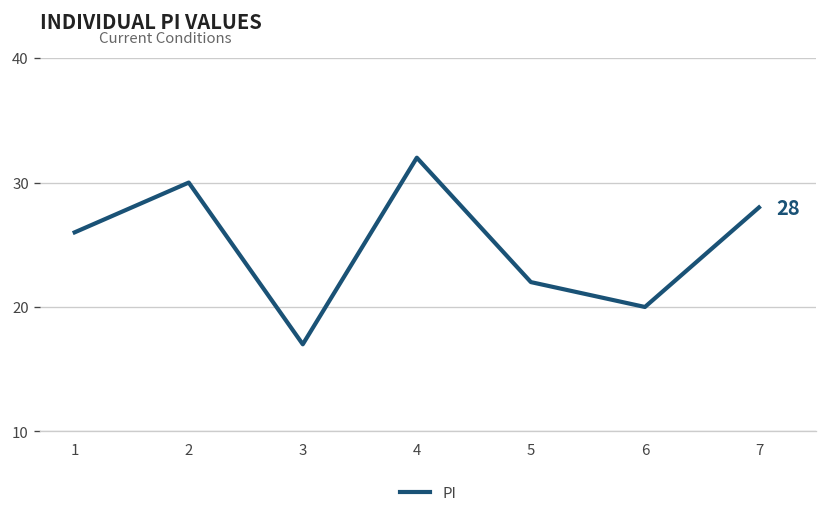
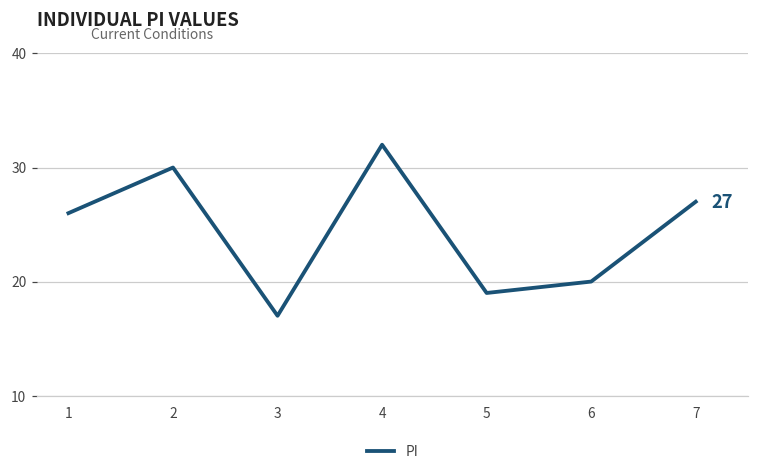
5: 22 -> 19
7: 28 -> 27
